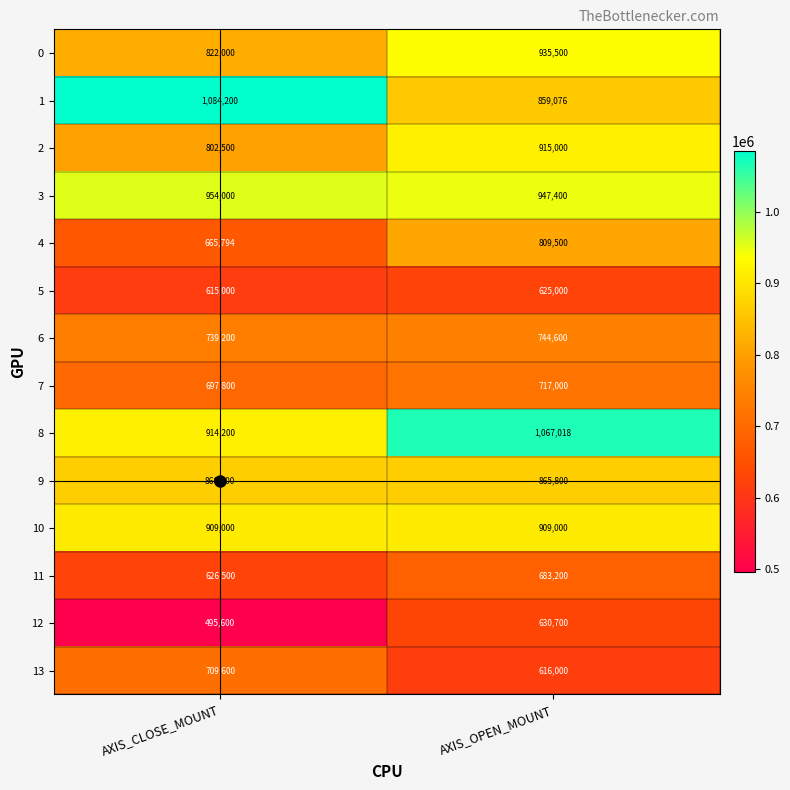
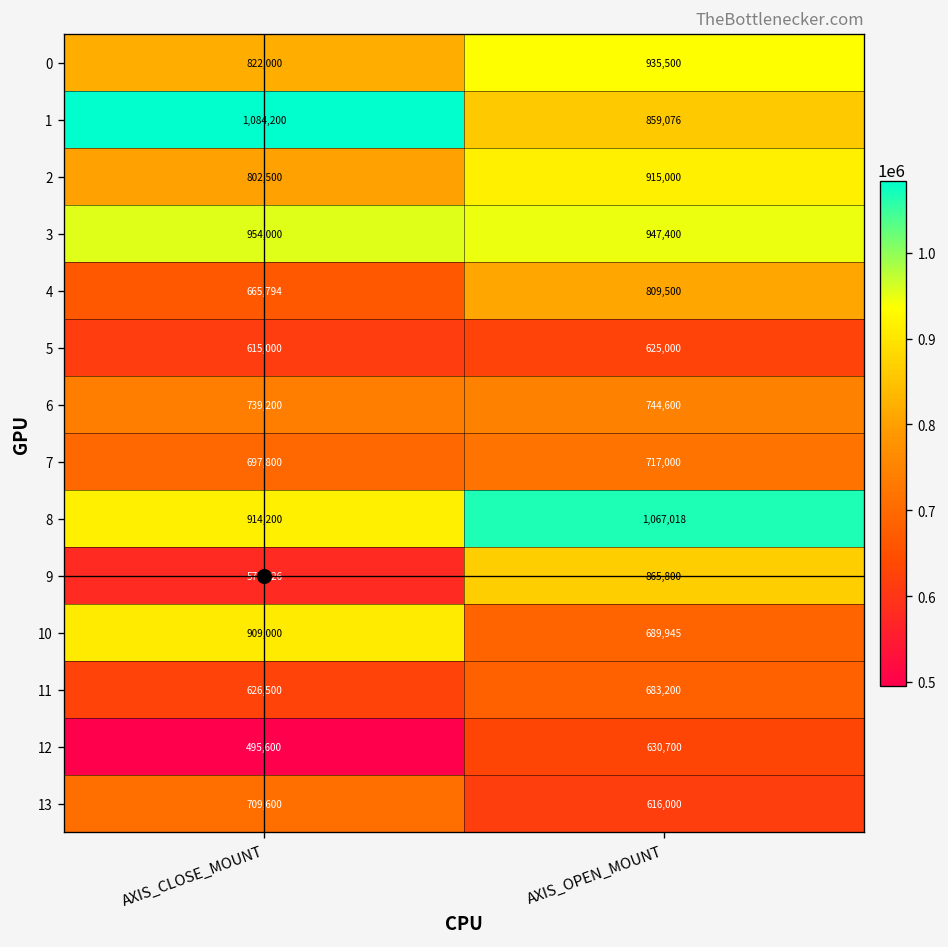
9, AXIS_CLOSE_MOUNT: 866,400 -> 578,126
10, AXIS_OPEN_MOUNT: 909,000 -> 689,945
